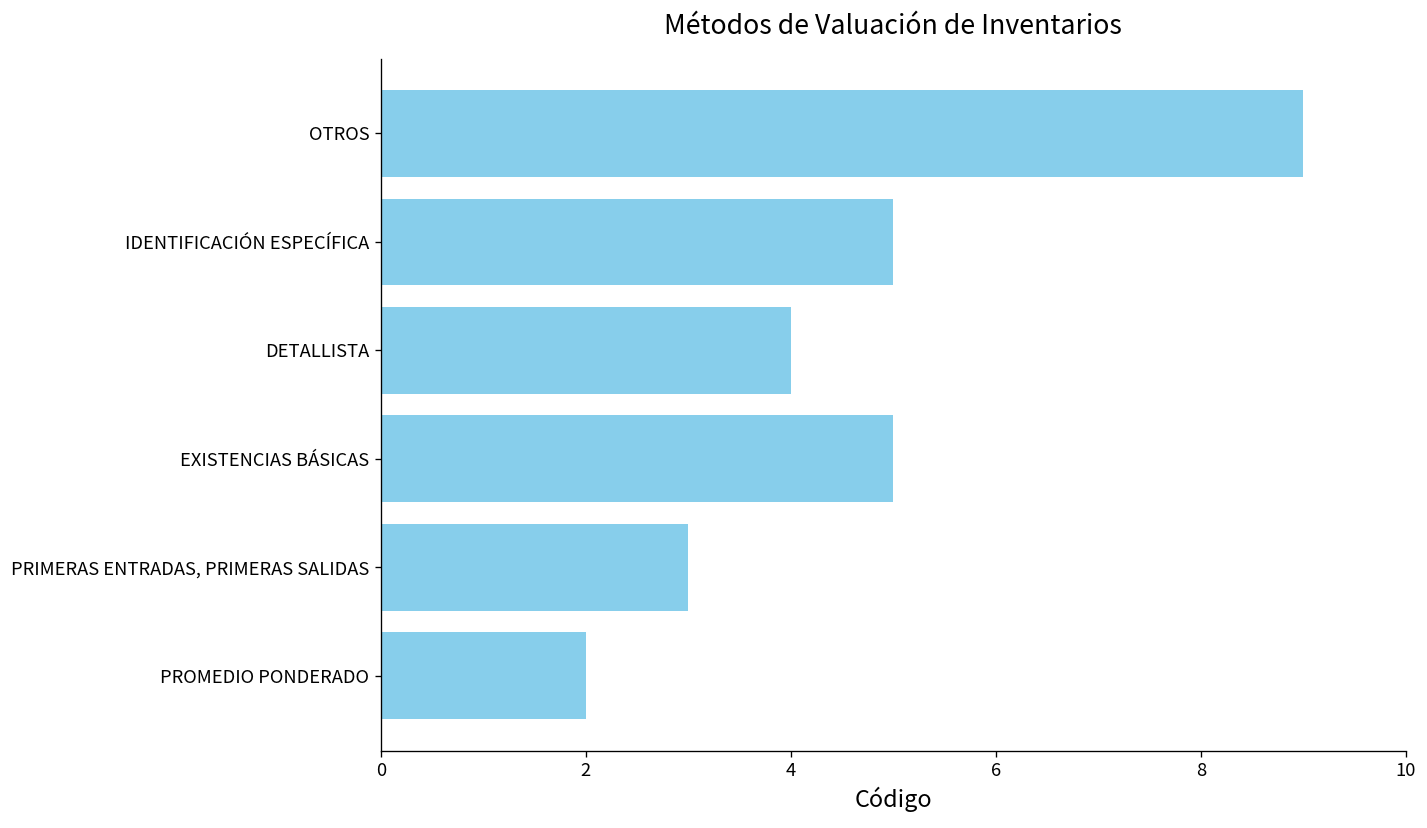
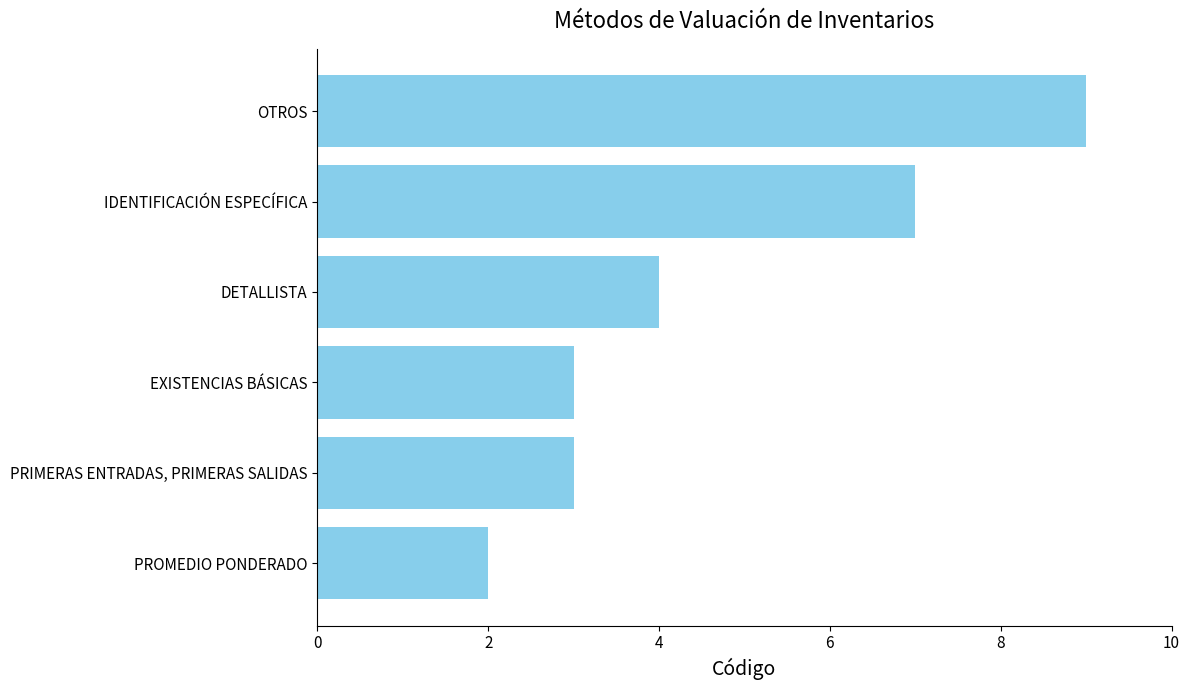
IDENTIFICACIÓN ESPECÍFICA: 5 -> 7
EXISTENCIAS BÁSICAS: 5 -> 3
